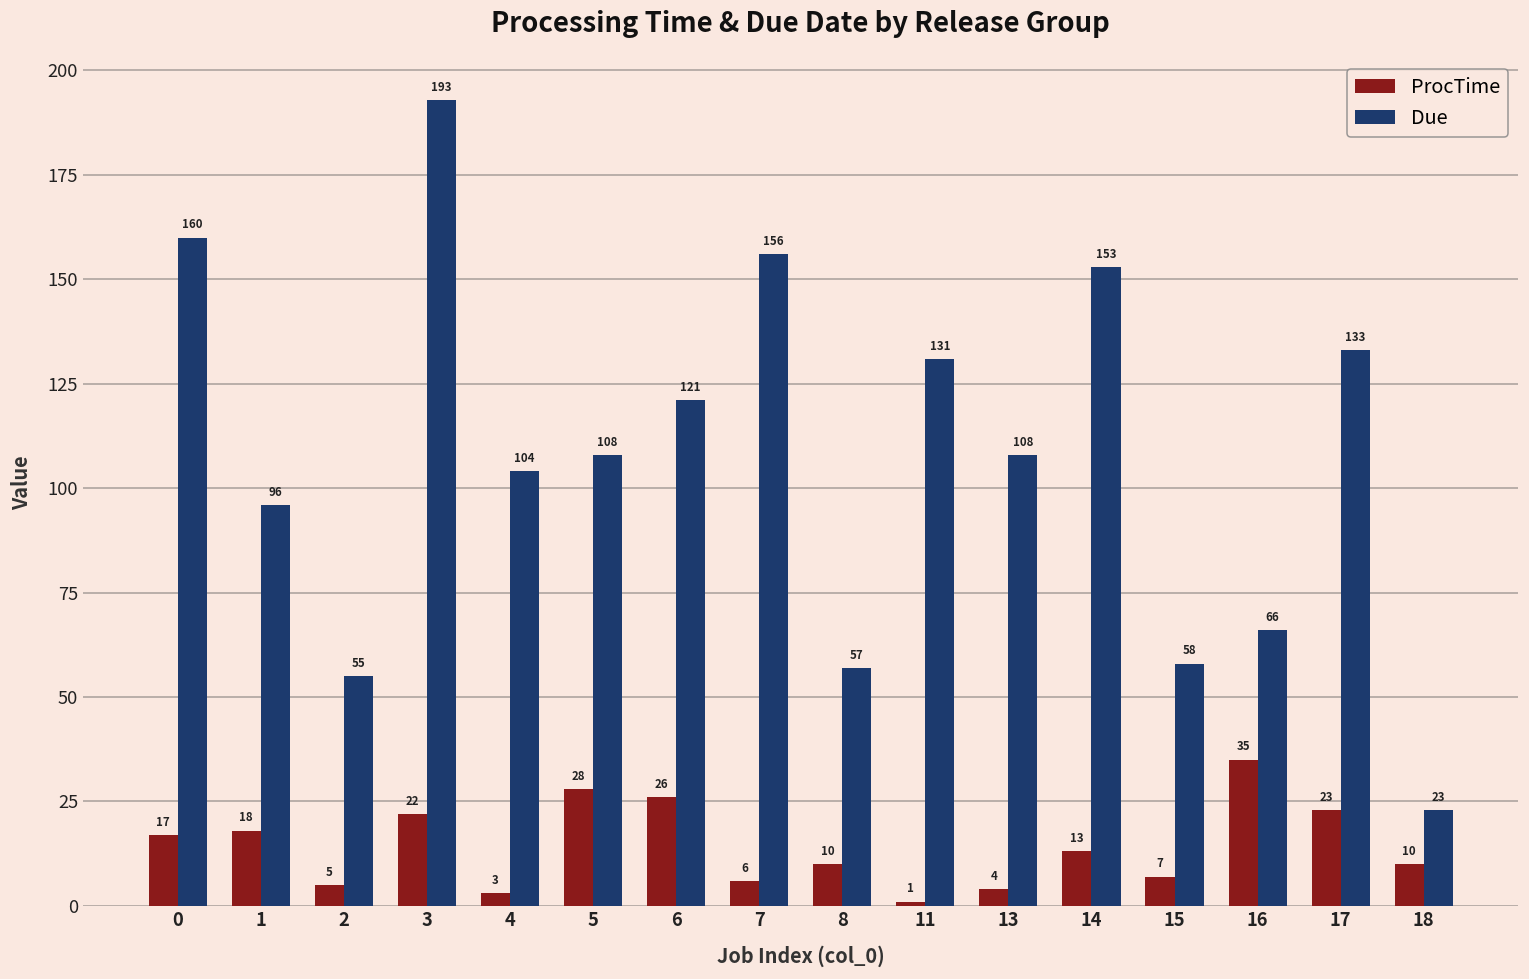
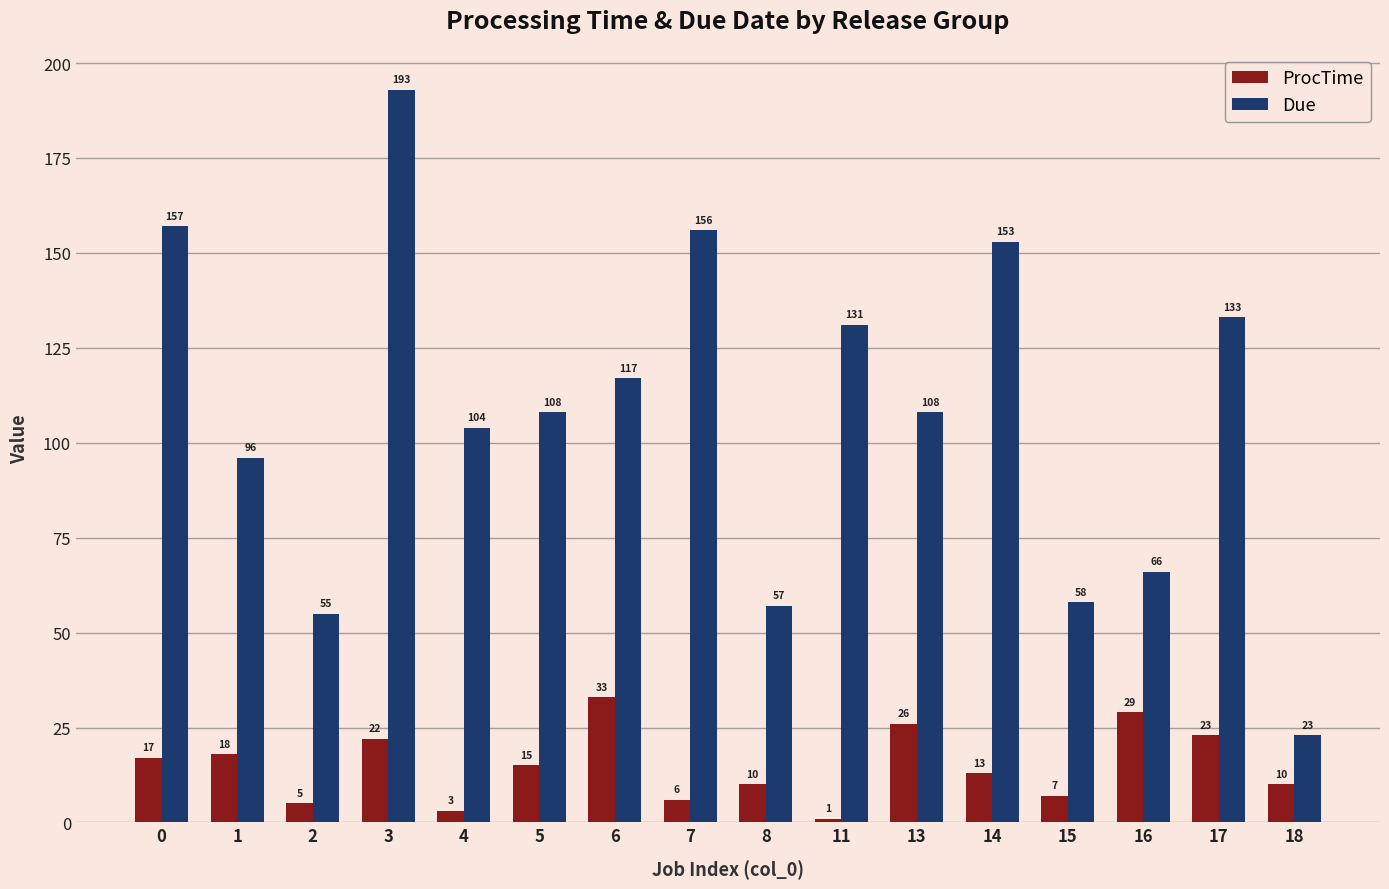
Due, 0: 160 -> 157
ProcTime, 5: 28 -> 15
ProcTime, 6: 26 -> 33
Due, 6: 121 -> 117
ProcTime, 13: 4 -> 26
ProcTime, 16: 35 -> 29
